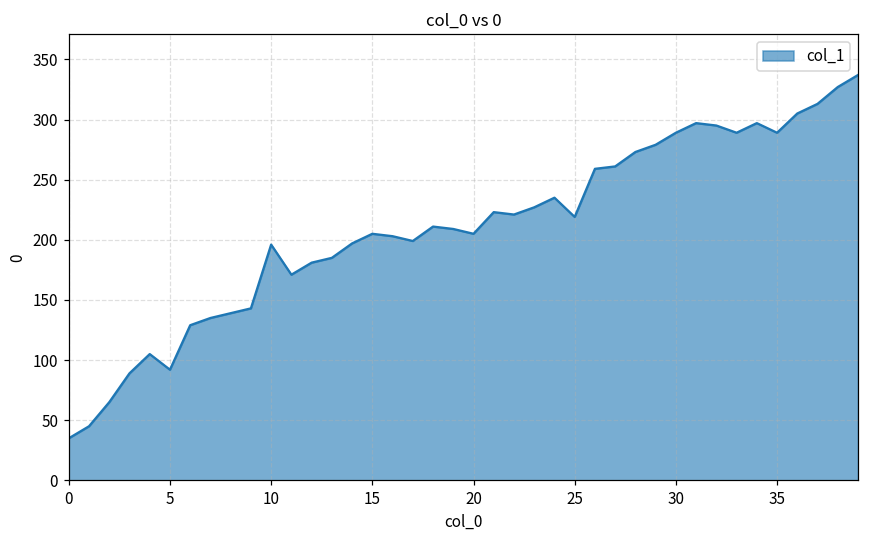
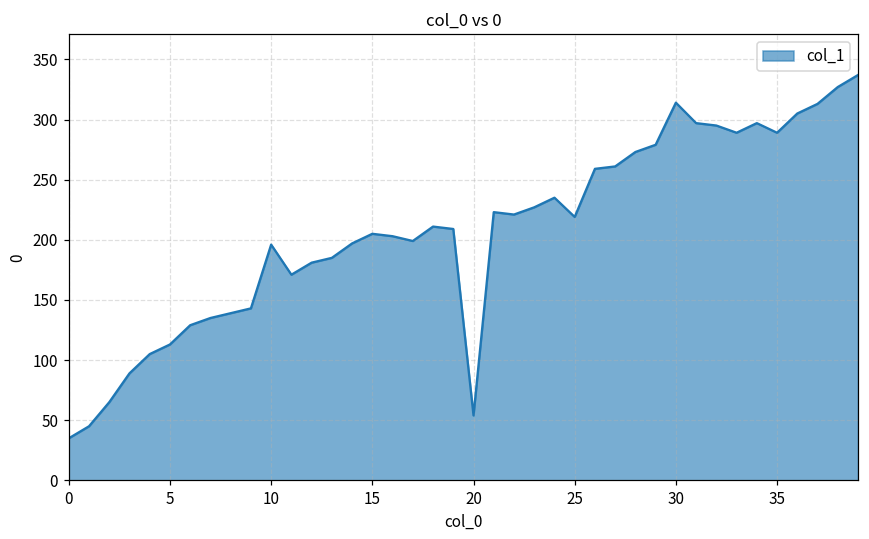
5: 92 -> 113
20: 205 -> 54
30: 289 -> 314
